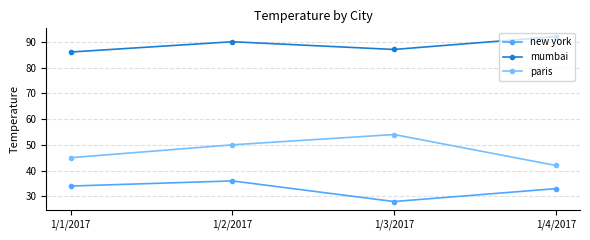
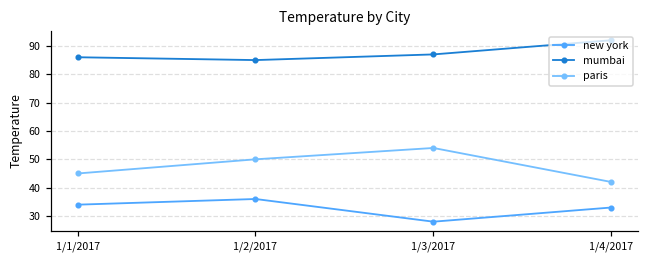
mumbai, 1/2/2017: 90 -> 85
